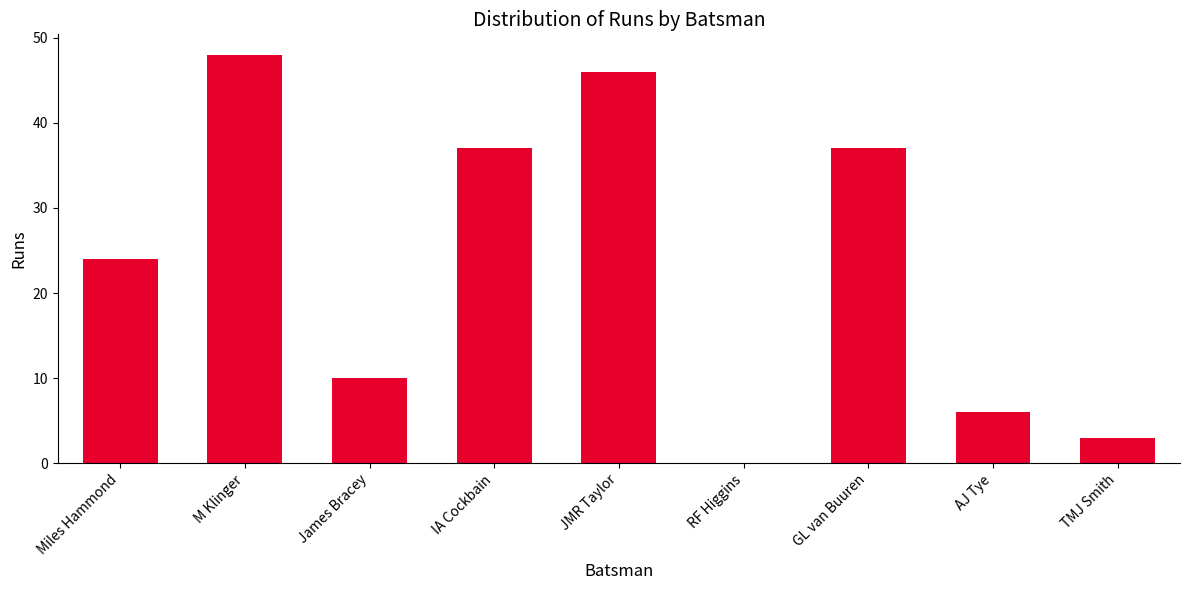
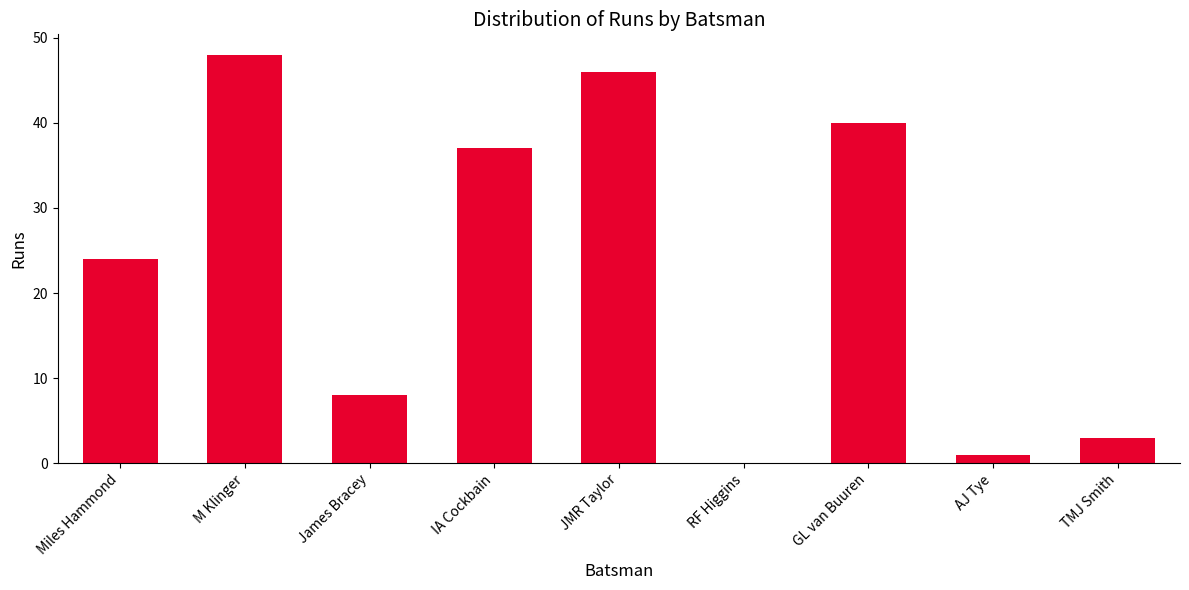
James Bracey: 10 -> 8
GL van Buuren: 37 -> 40
AJ Tye: 6 -> 1
